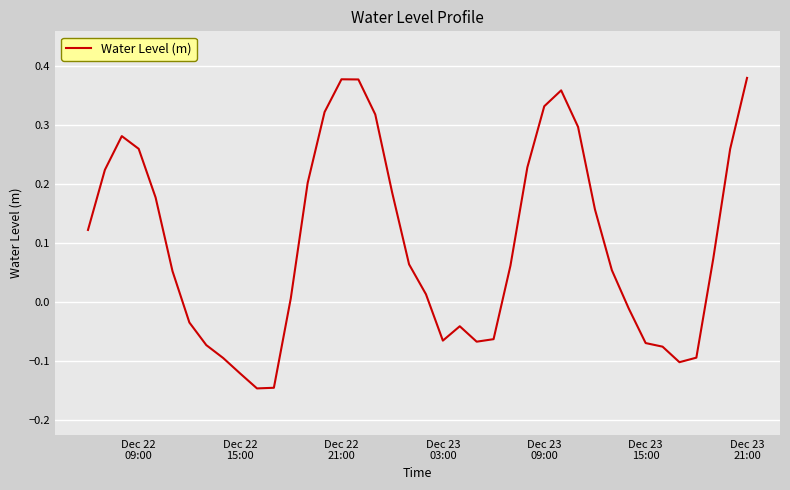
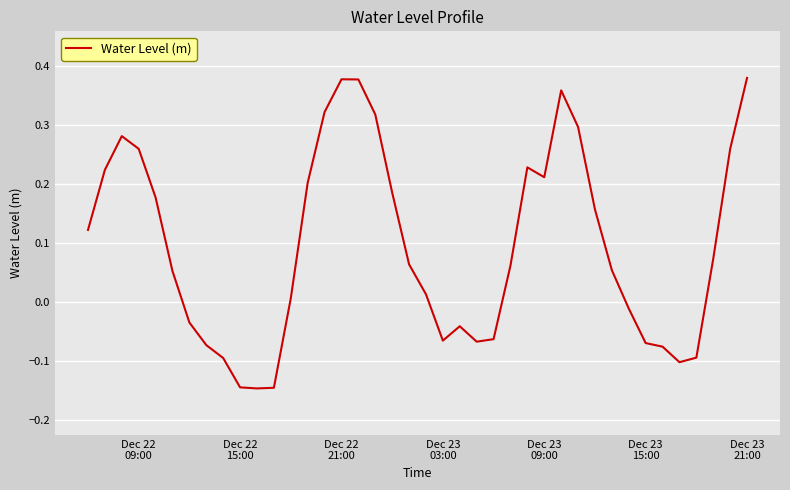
Dec 22 15:00: -0.12 -> -0.14
Dec 23 09:00: 0.33 -> 0.21
